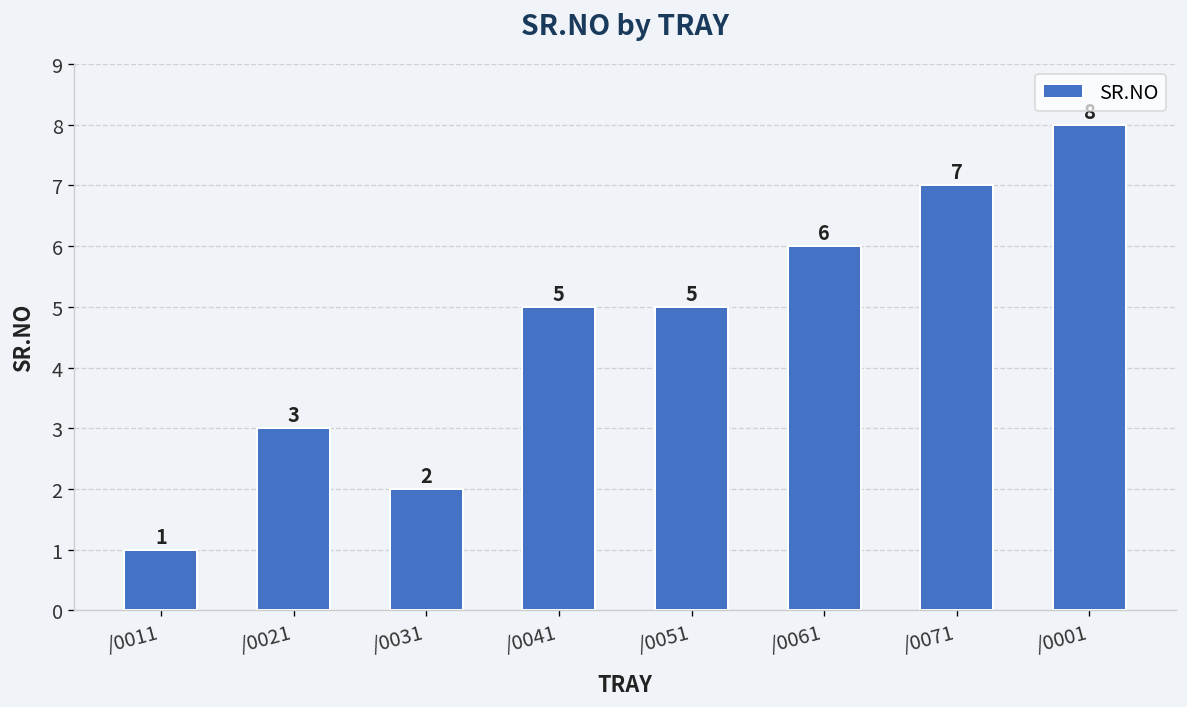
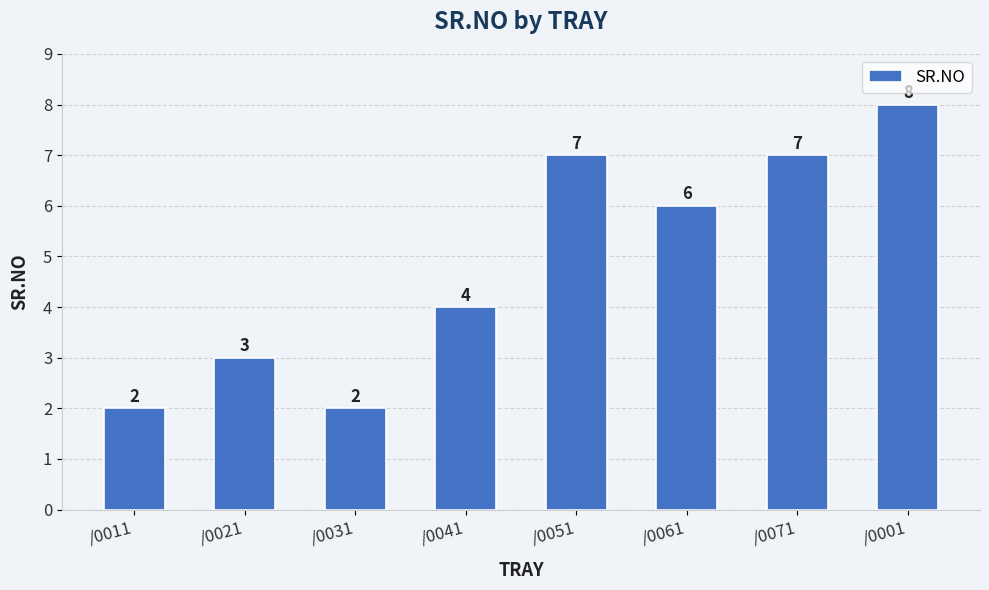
/0011: 1 -> 2
/0041: 5 -> 4
/0051: 5 -> 7
